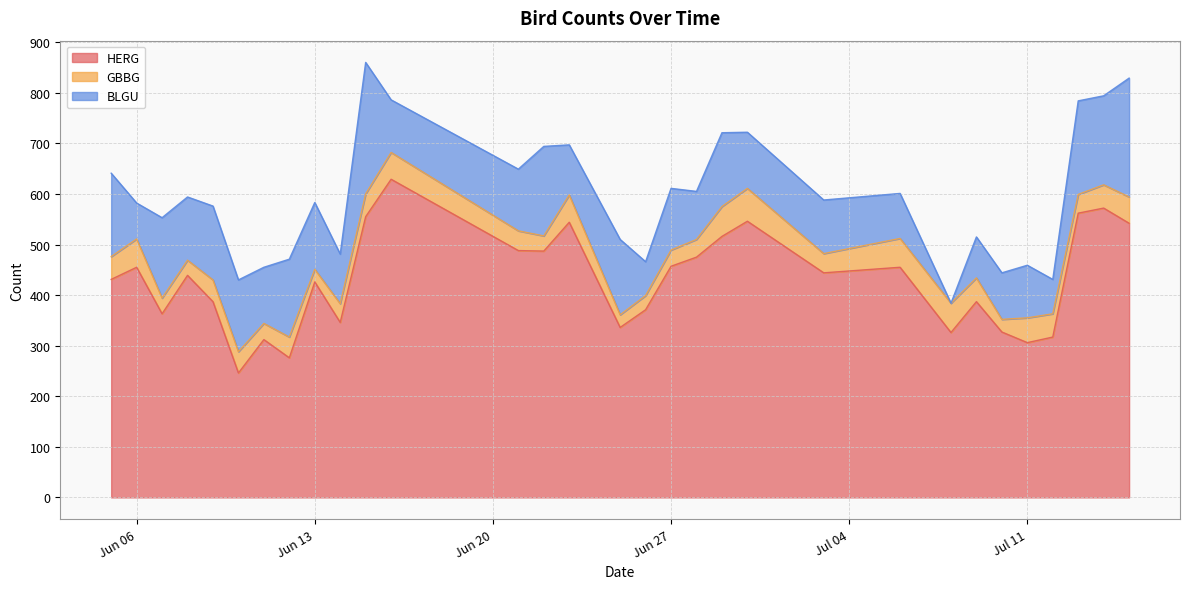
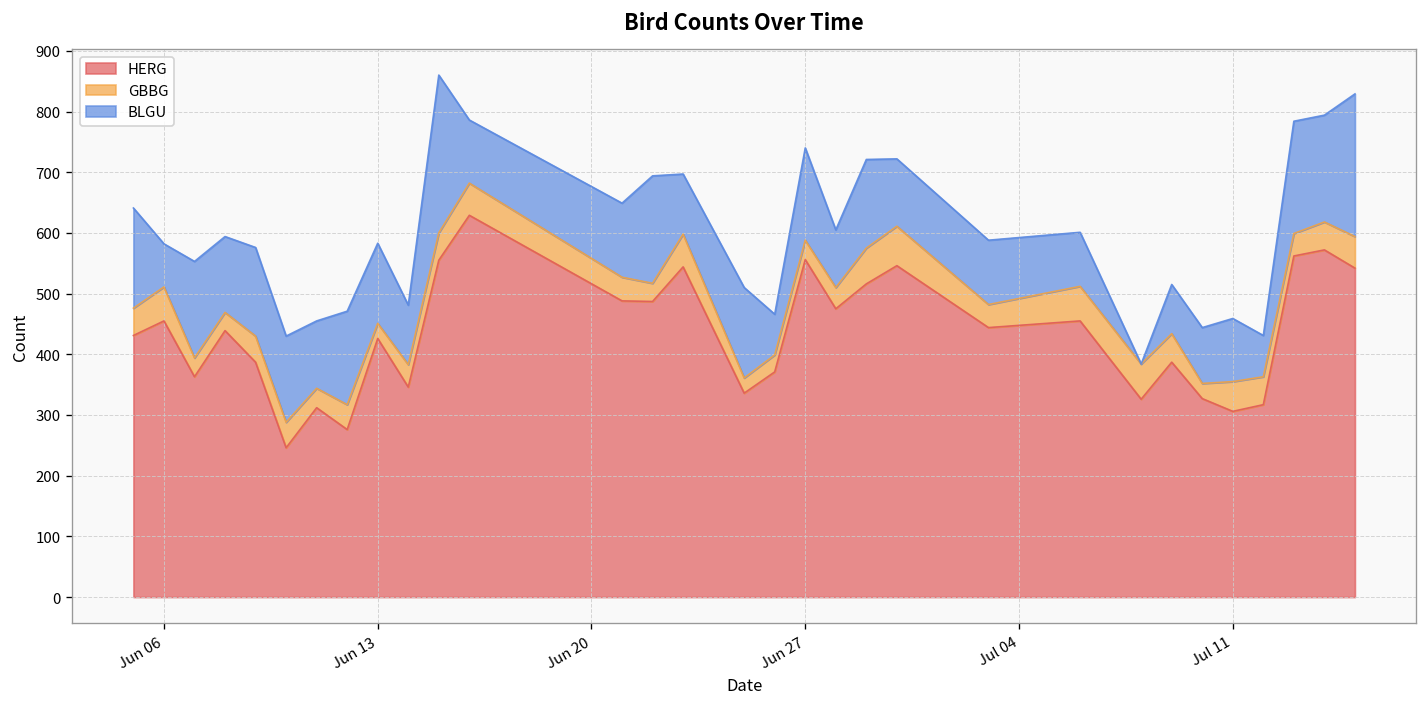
HERG, Jun 27: 460 -> 560
BLGU, Jun 27: 120 -> 150
